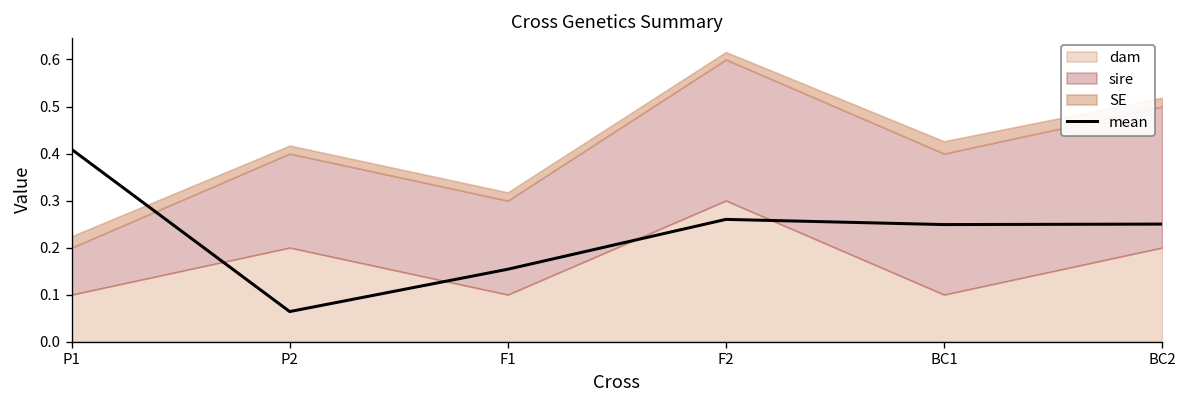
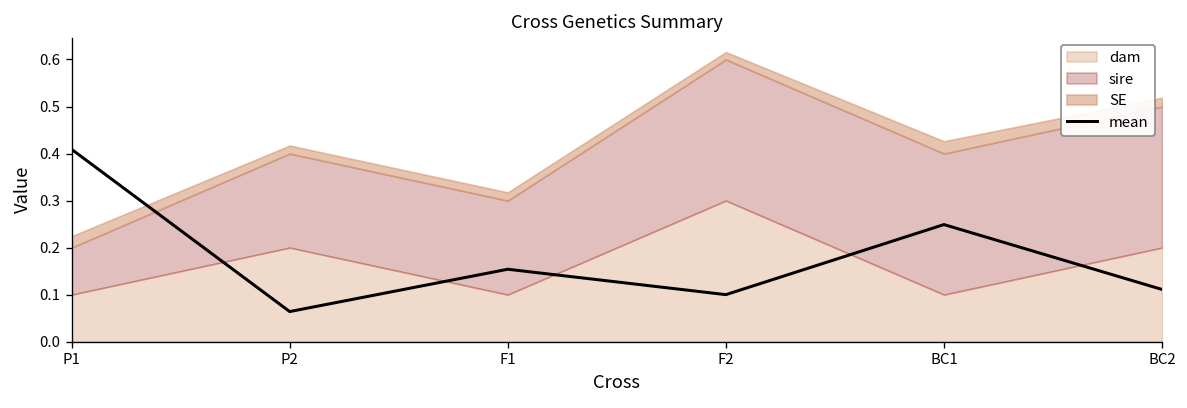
mean, F2: 0.26 -> 0.10
mean, BC2: 0.25 -> 0.11
